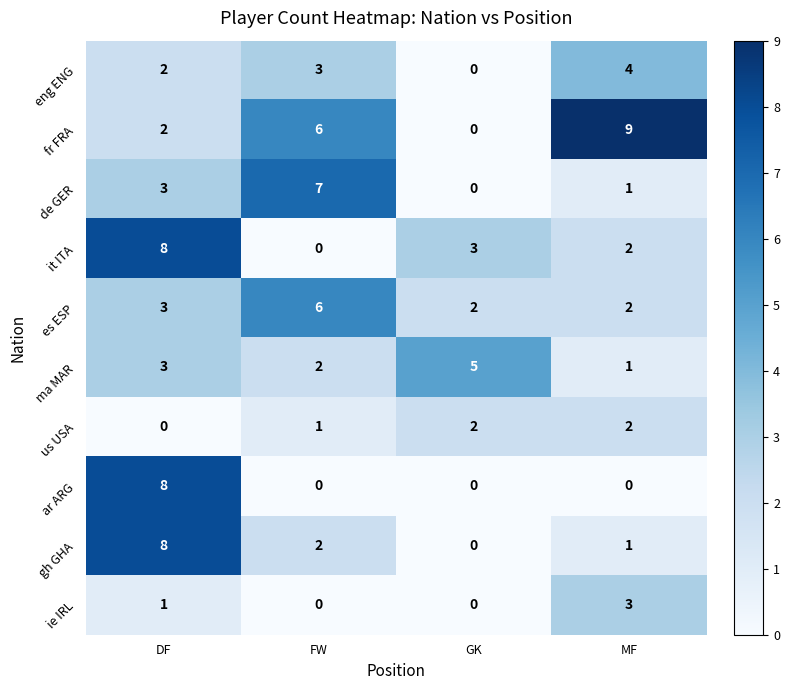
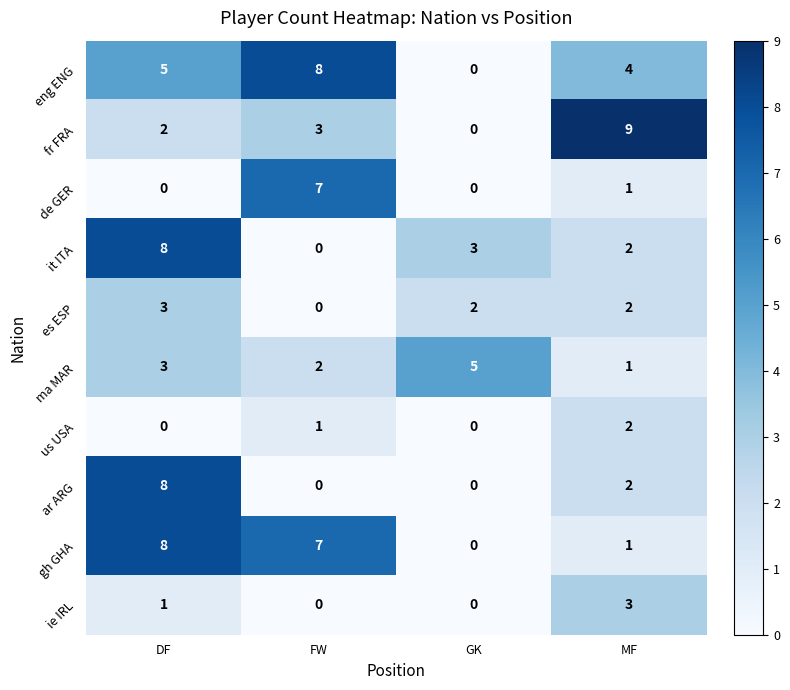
eng ENG, DF: 2 -> 5
eng ENG, FW: 3 -> 8
fr FRA, FW: 6 -> 3
de GER, DF: 3 -> 0
es ESP, FW: 6 -> 0
us USA, GK: 2 -> 0
ar ARG, MF: 0 -> 2
gh GHA, FW: 2 -> 7
